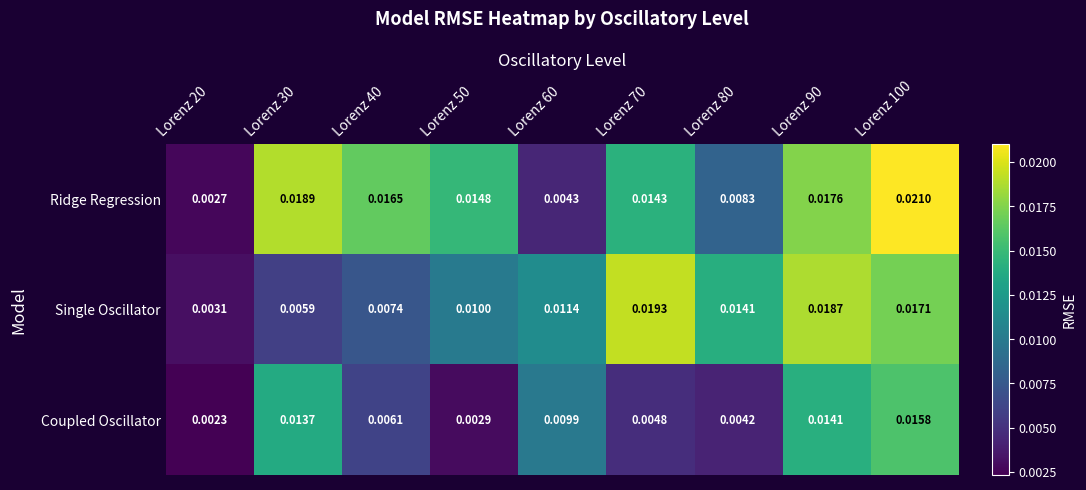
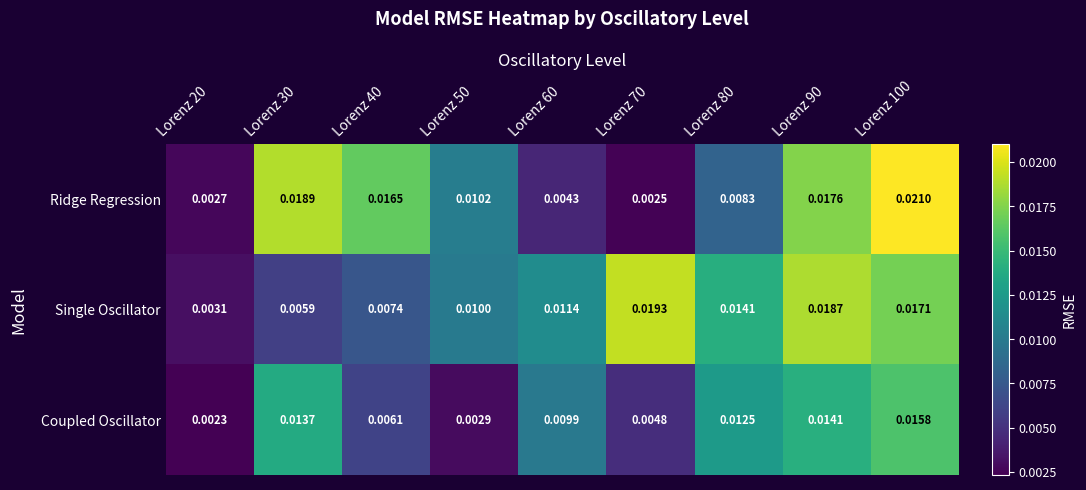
Ridge Regression, Lorenz 50: 0.0148 -> 0.0102
Ridge Regression, Lorenz 70: 0.0143 -> 0.0025
Coupled Oscillator, Lorenz 80: 0.0042 -> 0.0125
